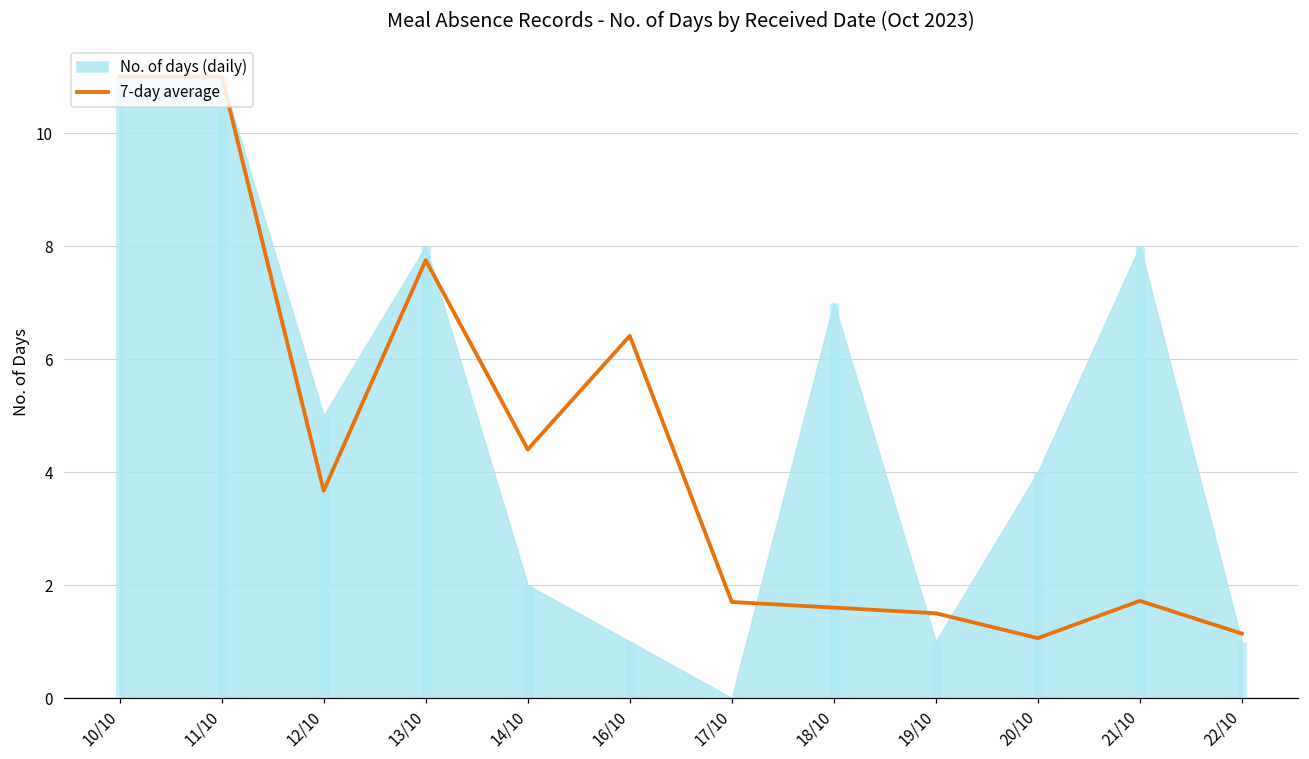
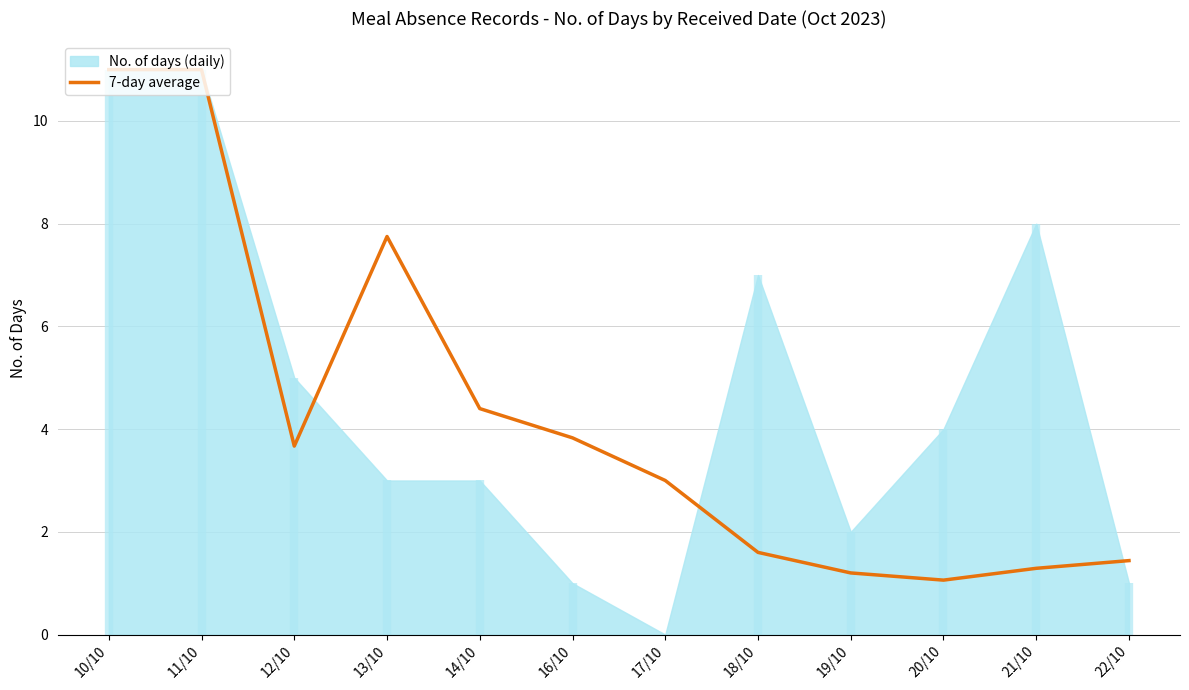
No. of days (daily), 13/10: 8 -> 3
No. of days (daily), 14/10: 2 -> 3
7-day average, 16/10: 6.4 -> 3.8
7-day average, 17/10: 1.7 -> 3.0
7-day average, 19/10: 1.5 -> 1.2
No. of days (daily), 19/10: 1 -> 2
7-day average, 21/10: 1.7 -> 1.3
7-day average, 22/10: 1.1 -> 1.4
